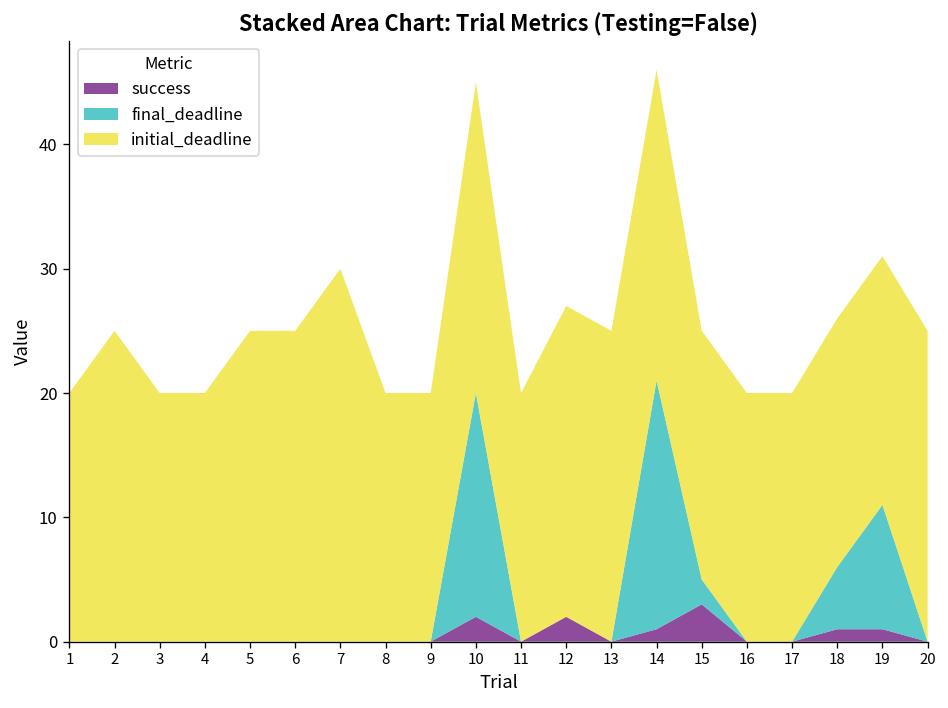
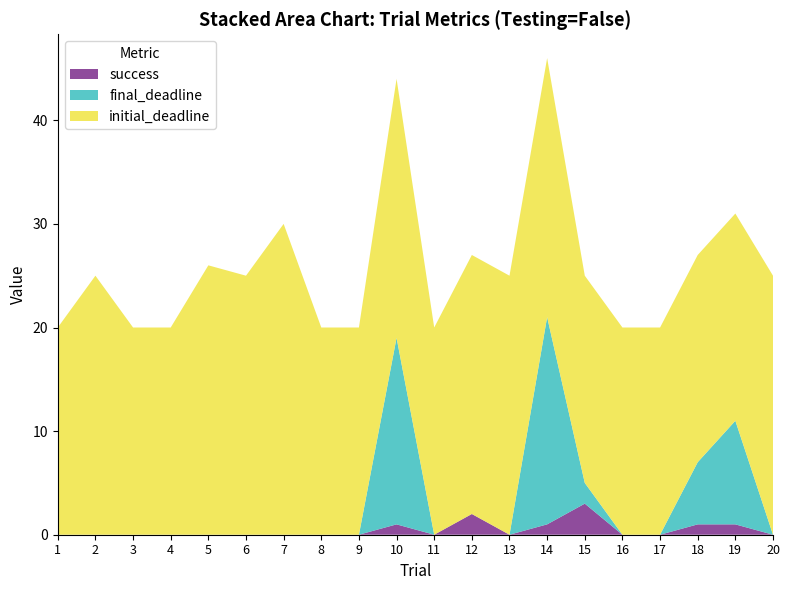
initial_deadline, 5: 25 -> 26
success, 10: 2 -> 1
final_deadline, 18: 5 -> 6
